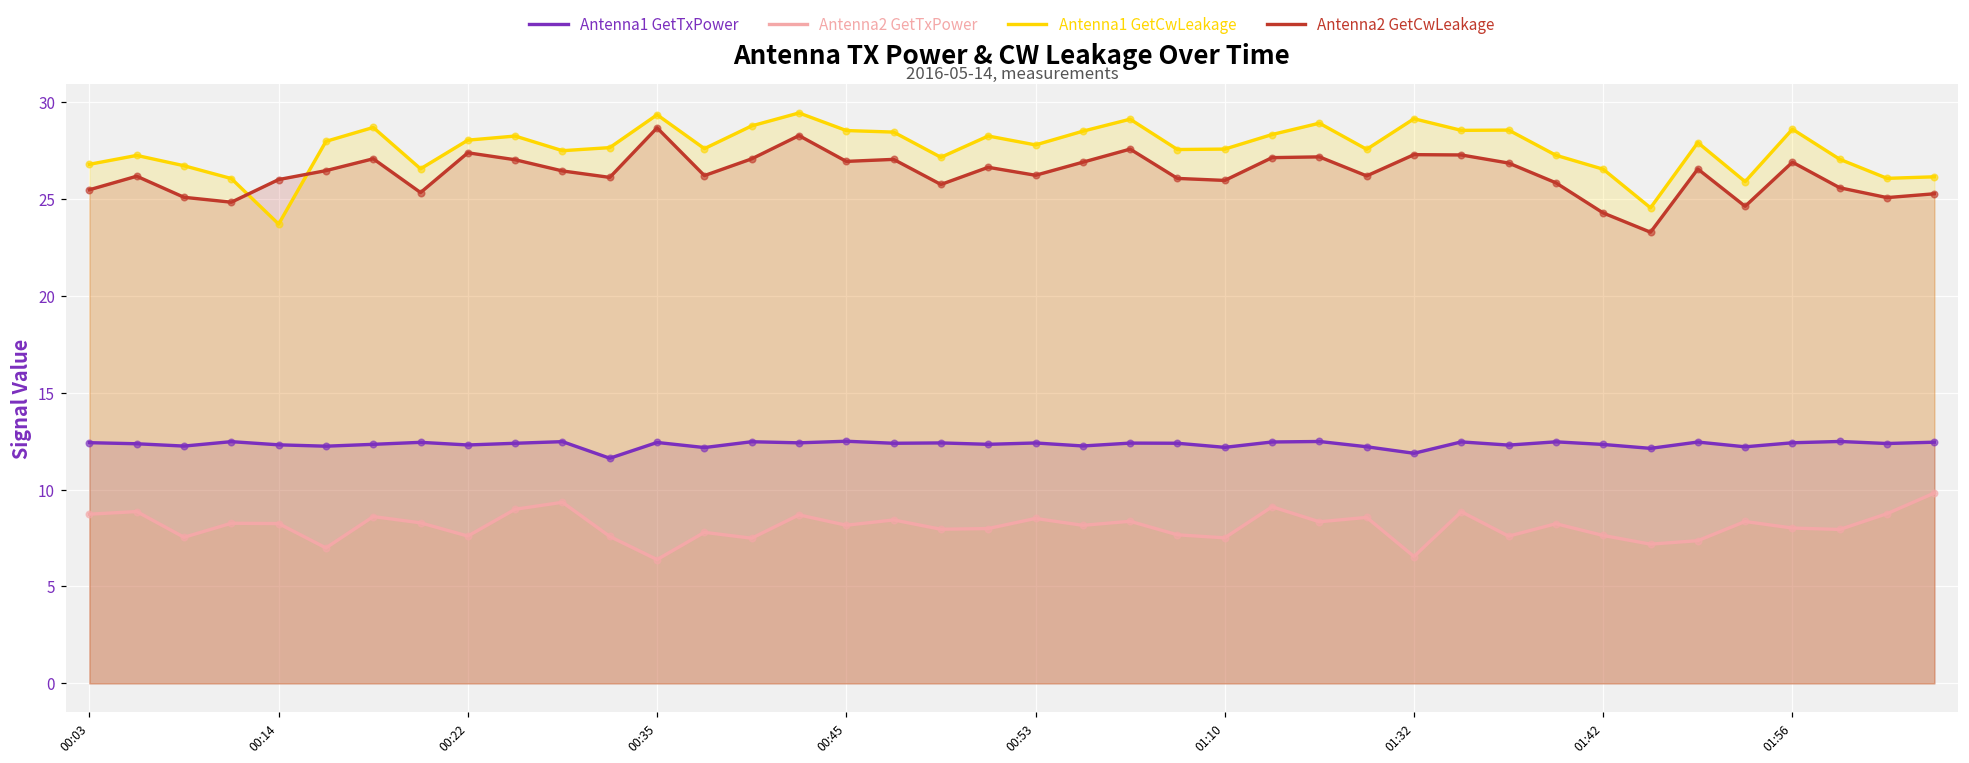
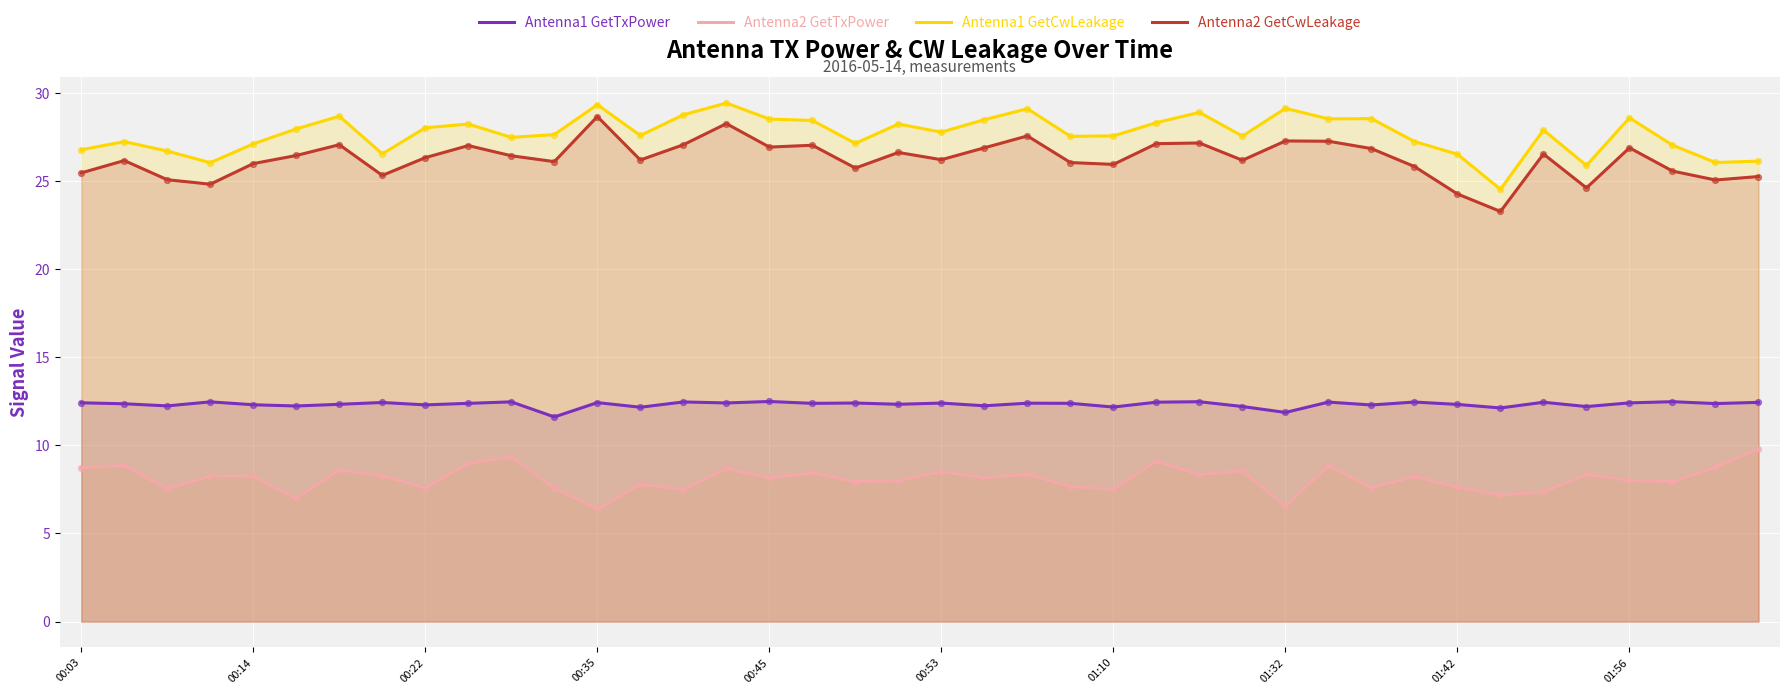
Antenna1 GetCwLeakage, 00:14: 23.7 -> 27.1
Antenna2 GetCwLeakage, 00:22: 27.4 -> 26.3
